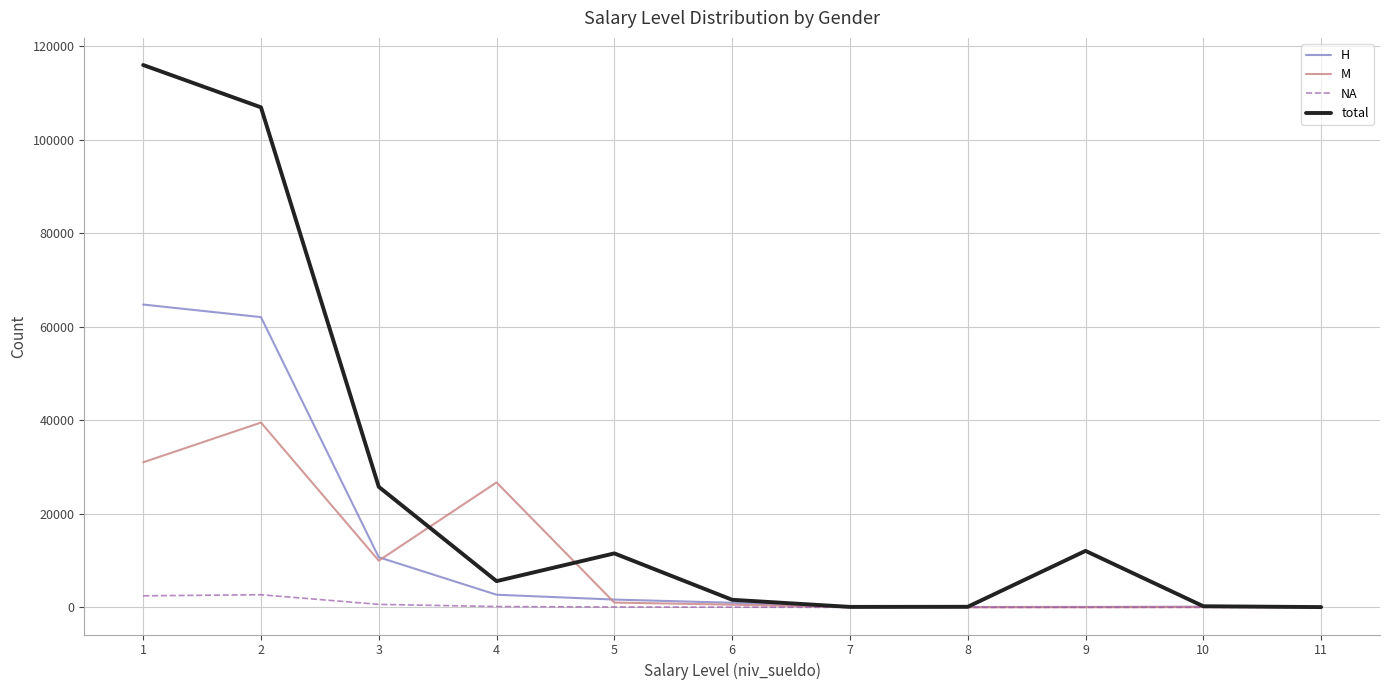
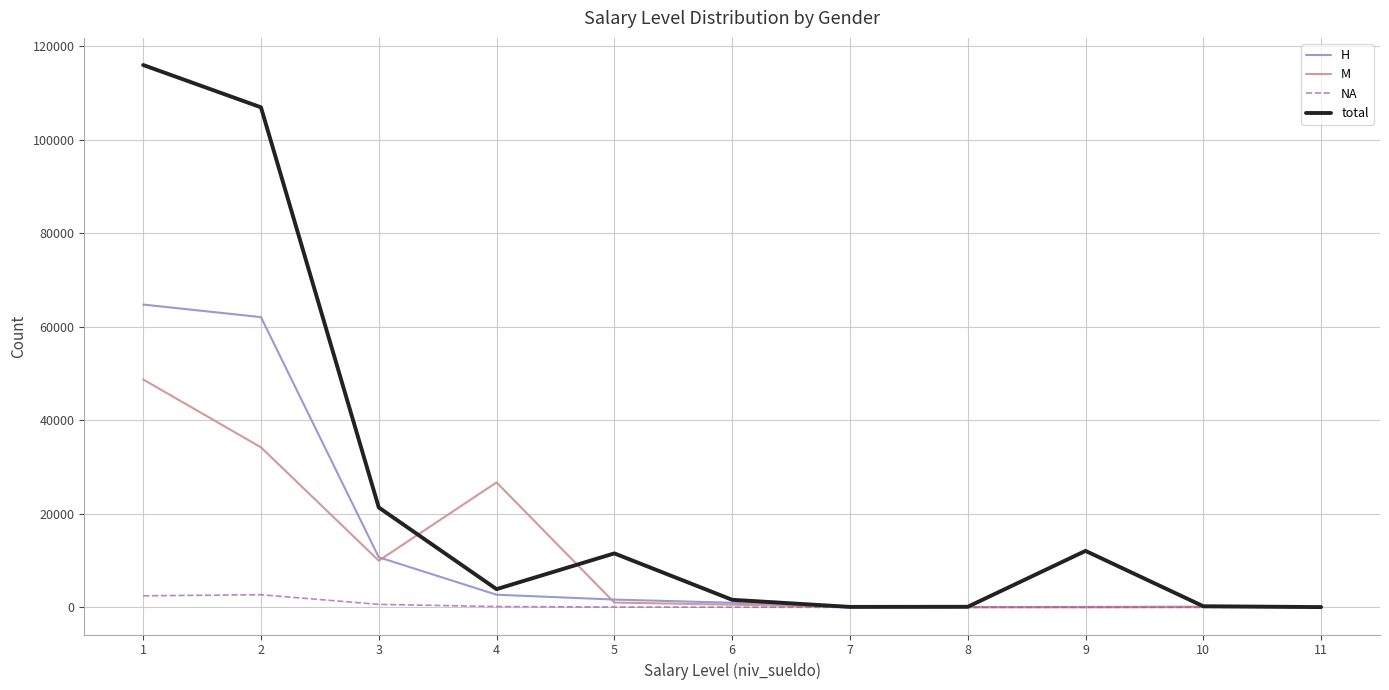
M, 1: 31000 -> 49000
M, 2: 40000 -> 34000
total, 3: 26000 -> 21000
total, 4: 6000 -> 4000
